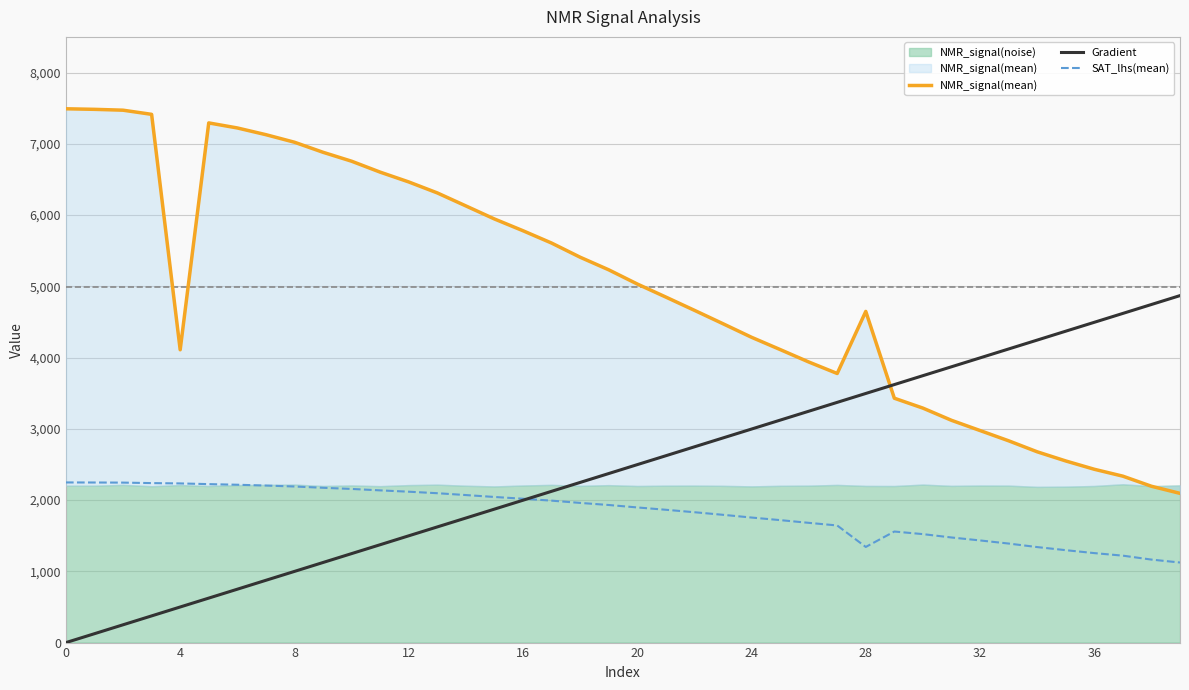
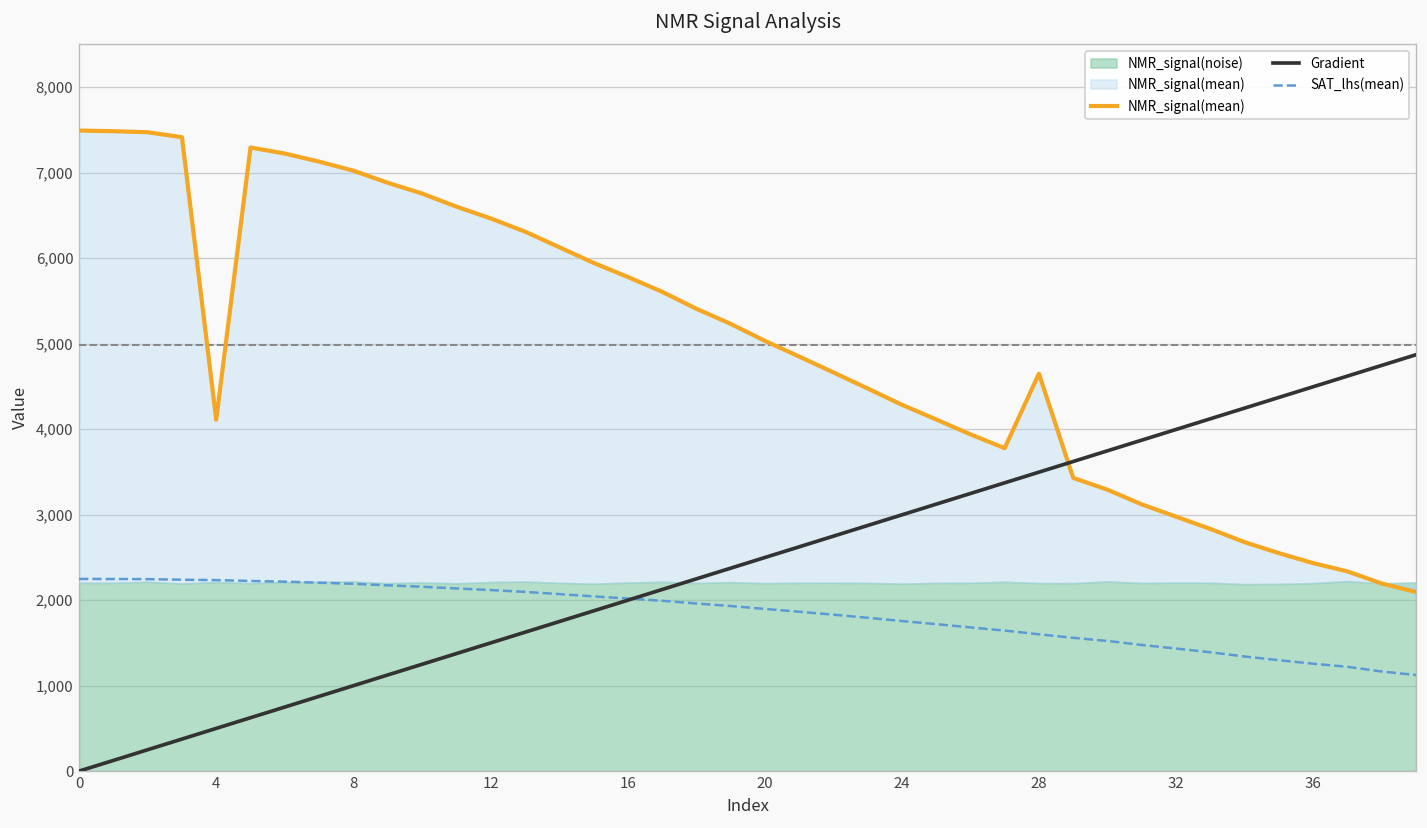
SAT_lhs(mean), 28: 1,300 -> 1,600
